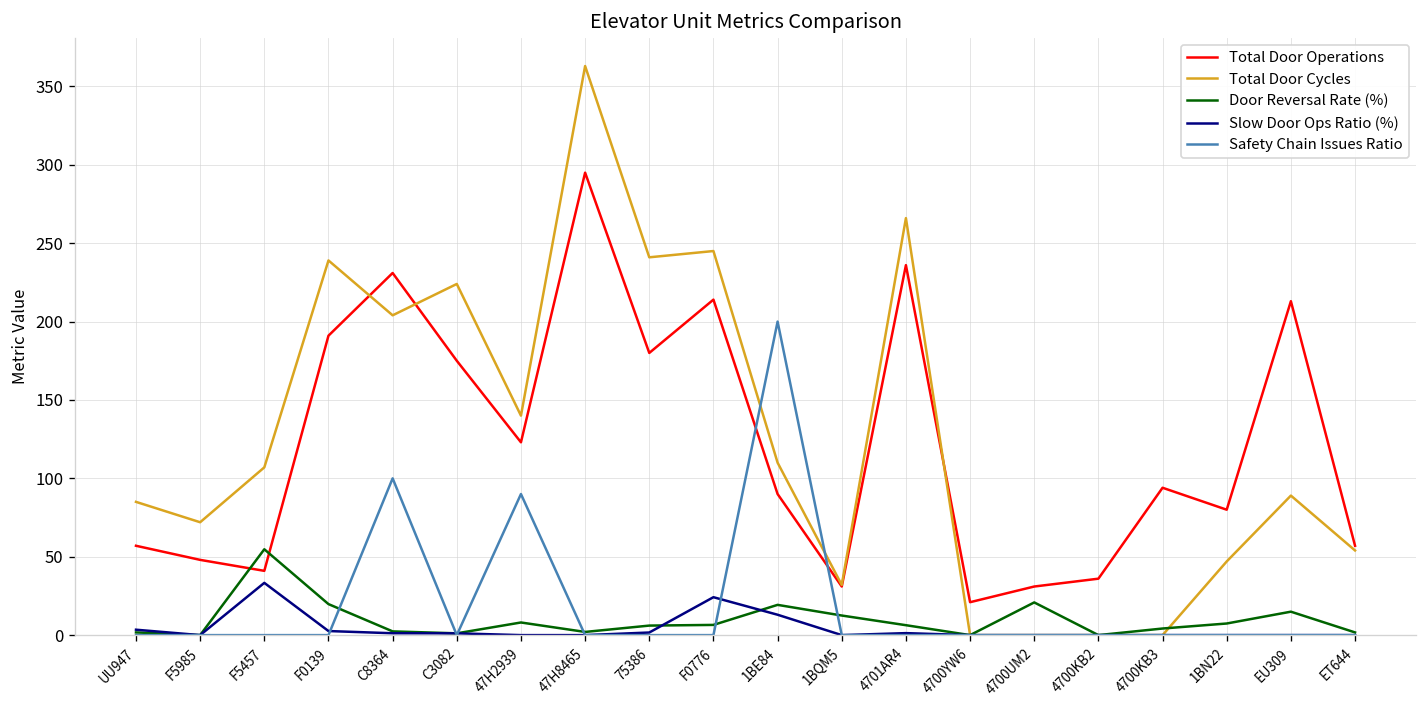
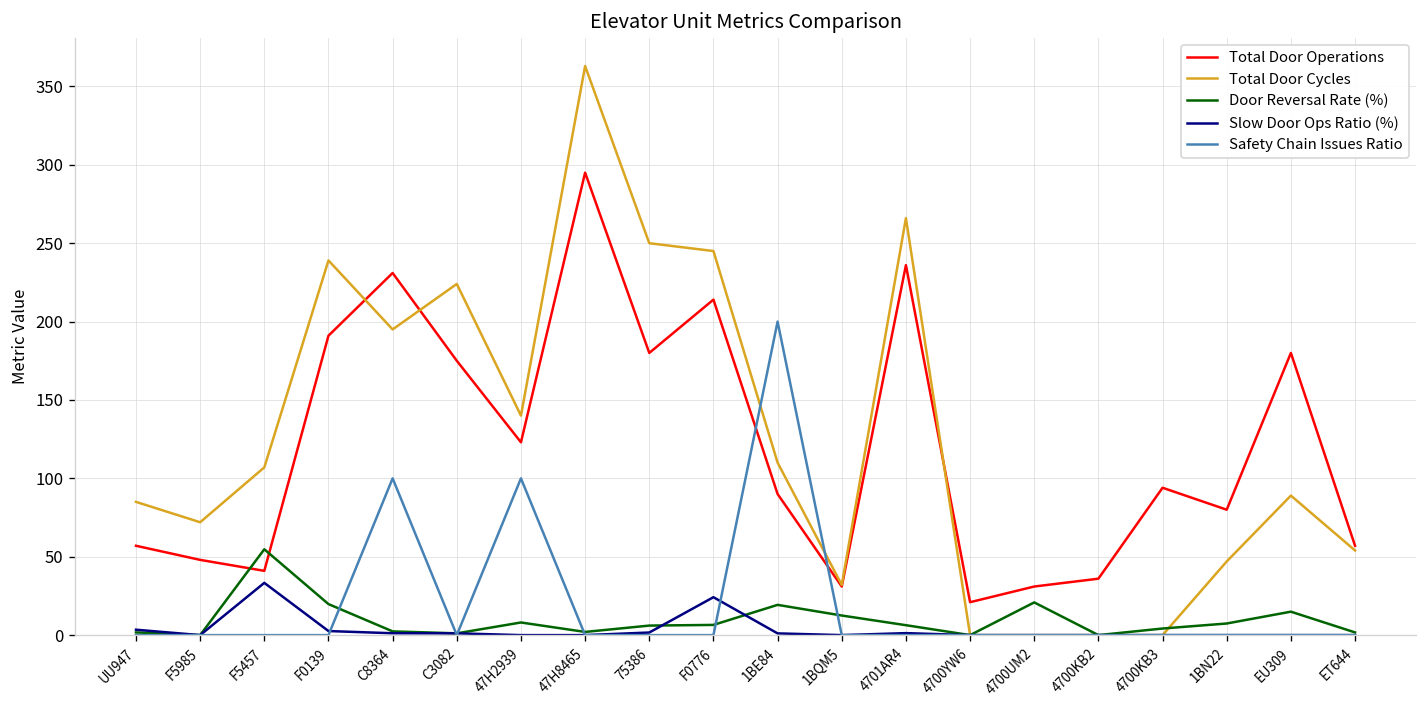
Total Door Cycles, C8364: 204 -> 195
Safety Chain Issues Ratio, 47H2939: 90 -> 100
Total Door Cycles, 75386: 241 -> 250
Slow Door Ops Ratio (%), 1BE84: 13 -> 1
Total Door Operations, EU309: 213 -> 180
